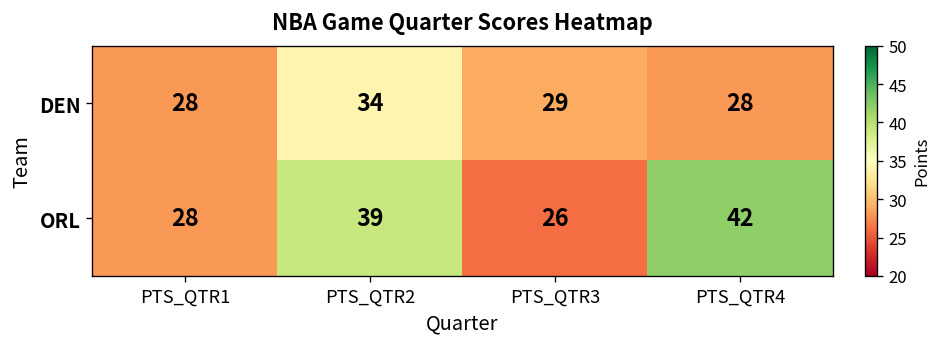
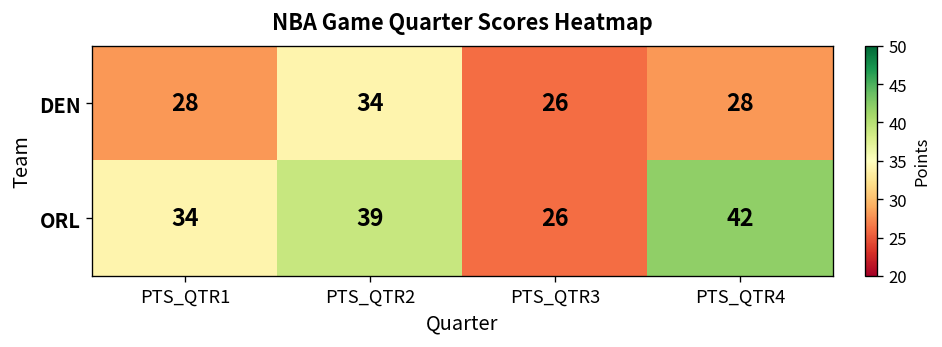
DEN, PTS_QTR3: 29 -> 26
ORL, PTS_QTR1: 28 -> 34
